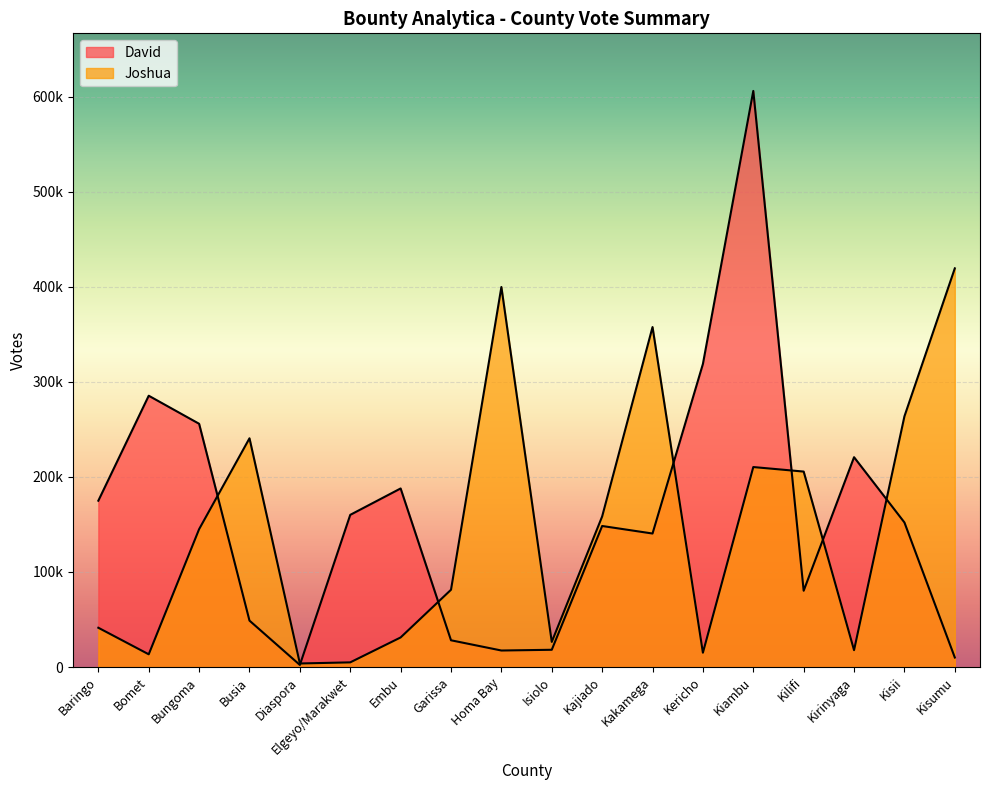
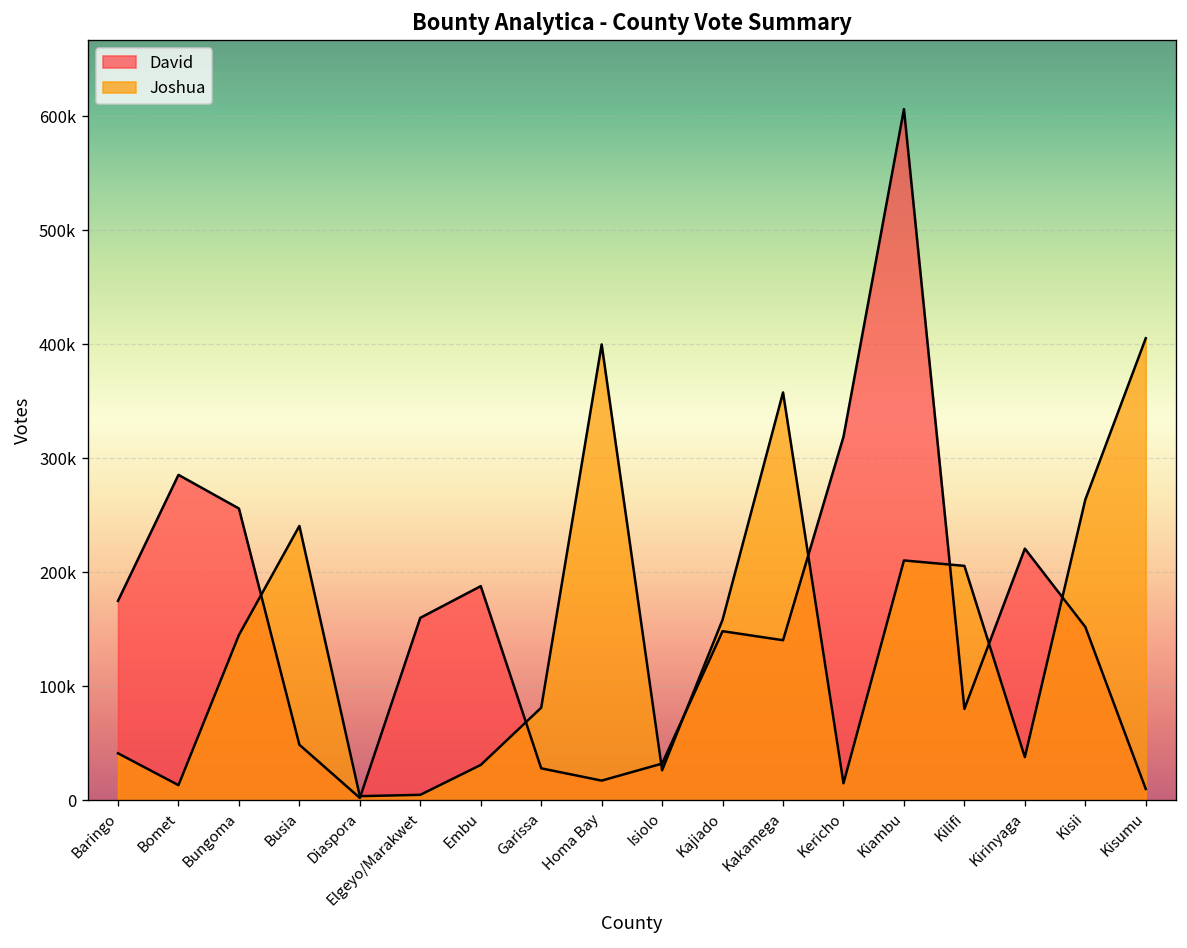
David, Isiolo: 20000 -> 30000
Joshua, Kirinyaga: 20000 -> 40000
Joshua, Kisumu: 420000 -> 410000
